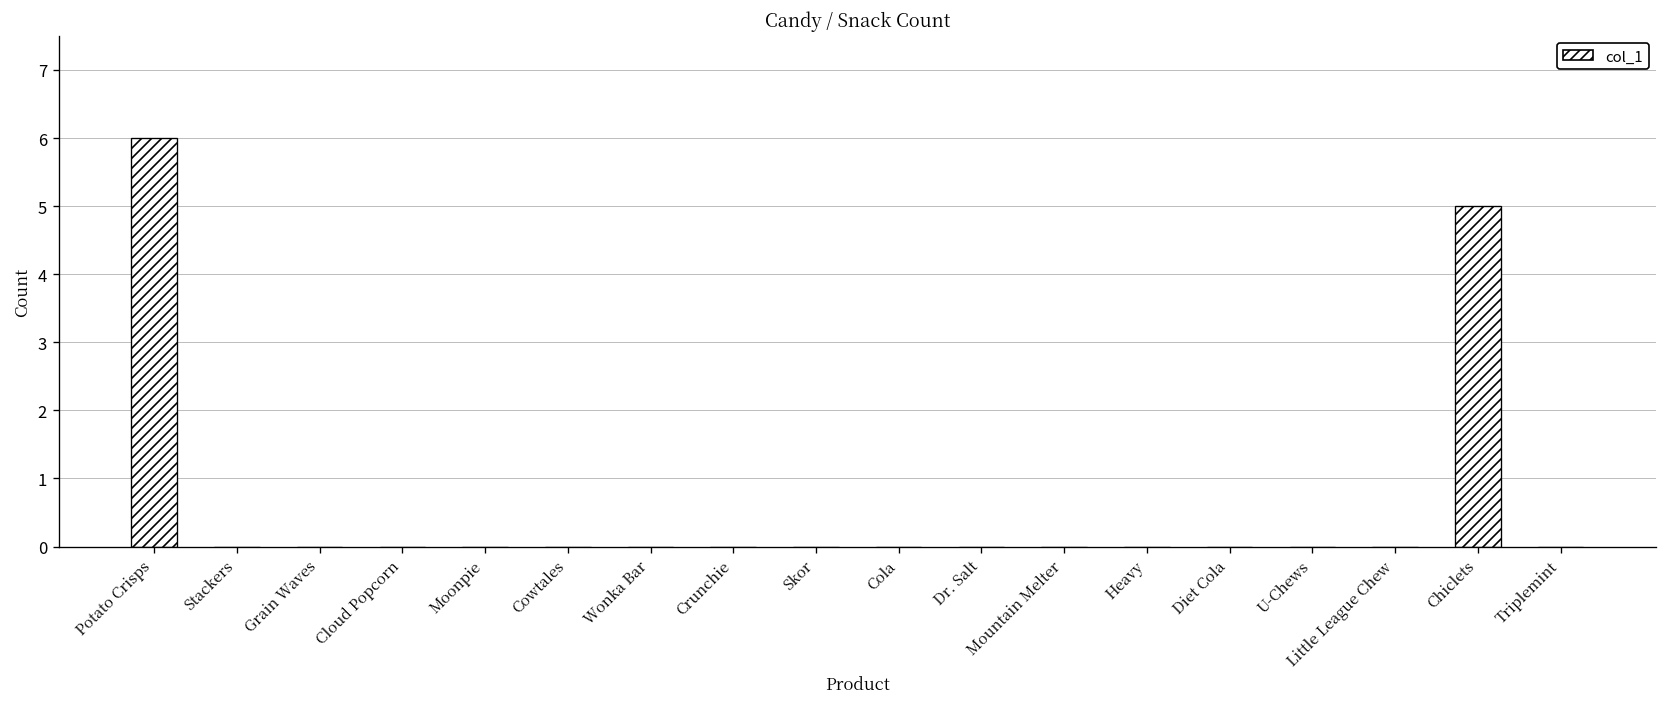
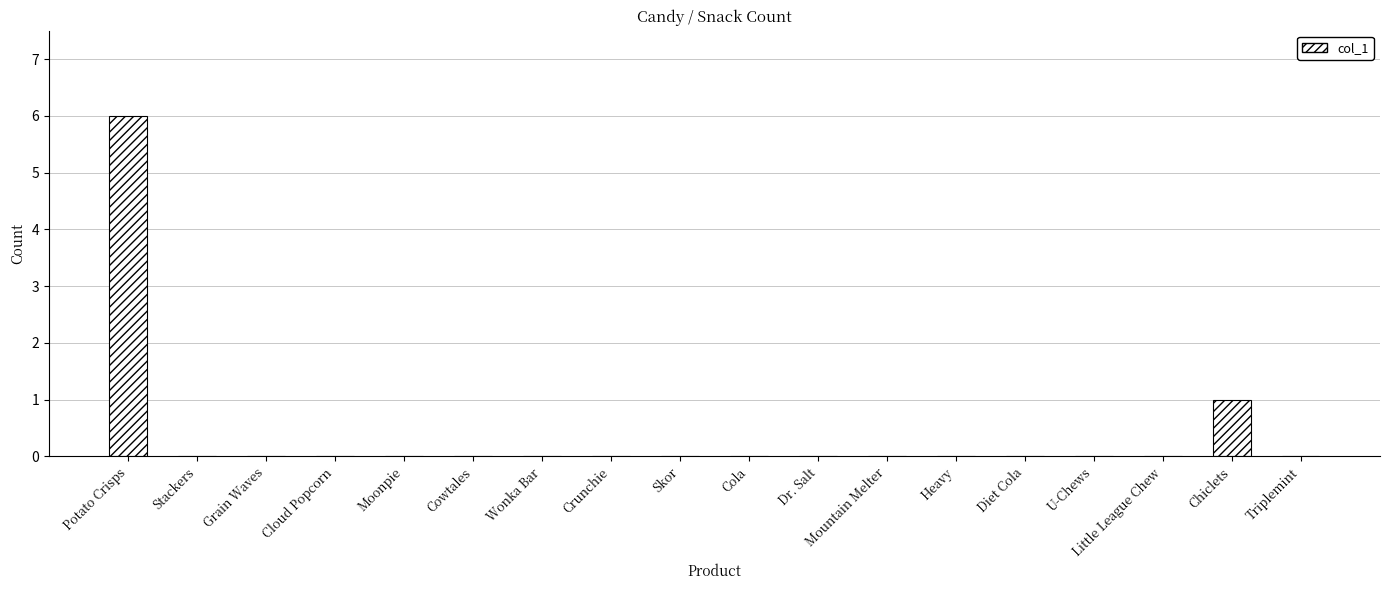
Chiclets: 5 -> 1
